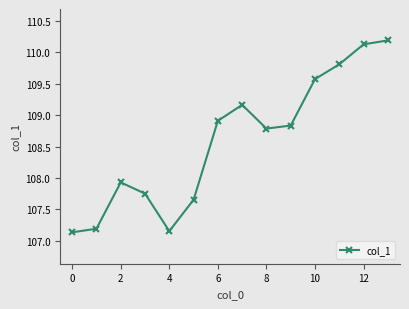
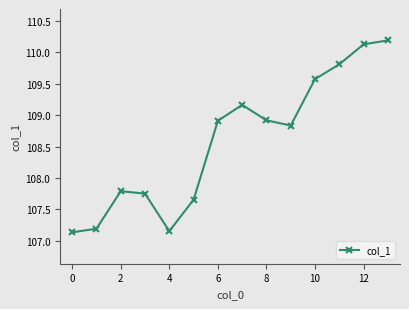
2: 107.9 -> 107.8
8: 108.8 -> 108.9
